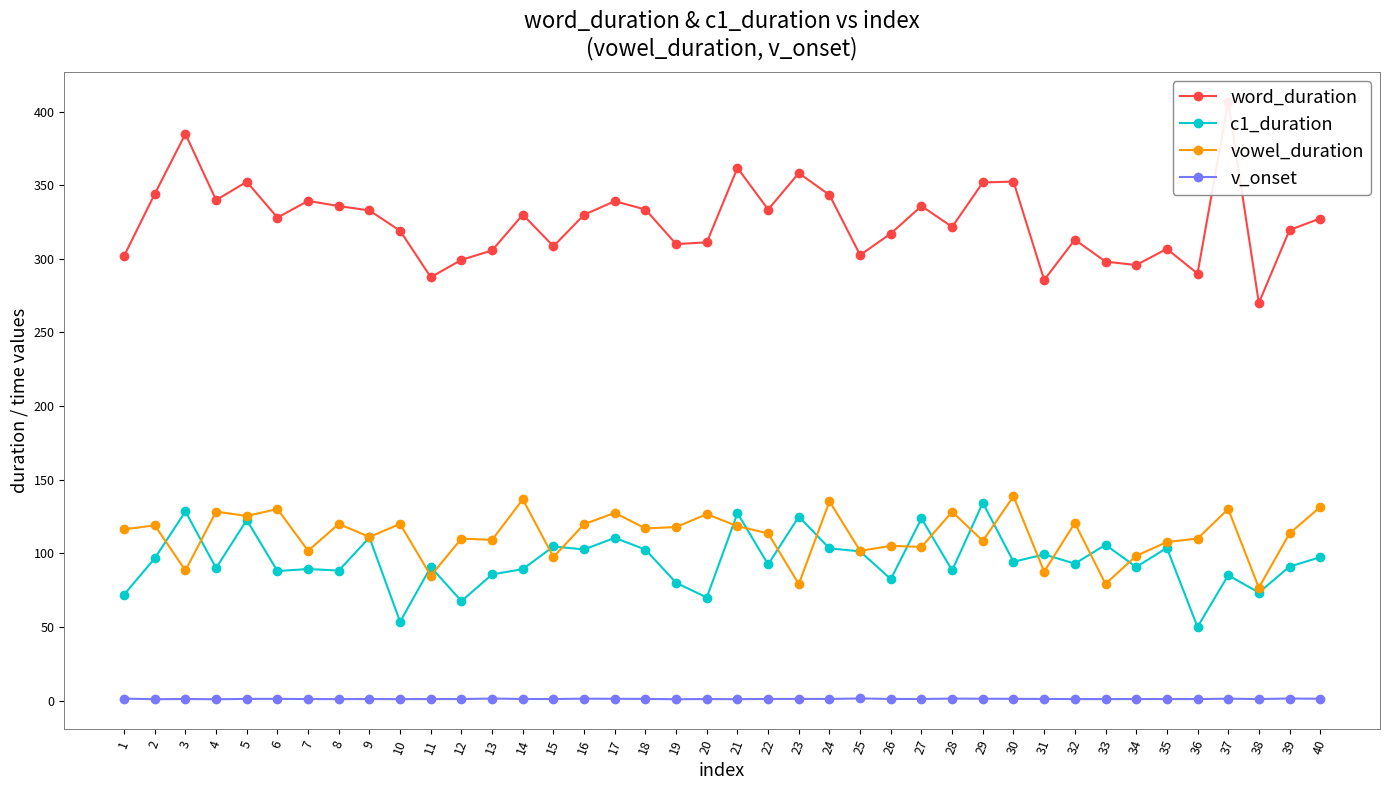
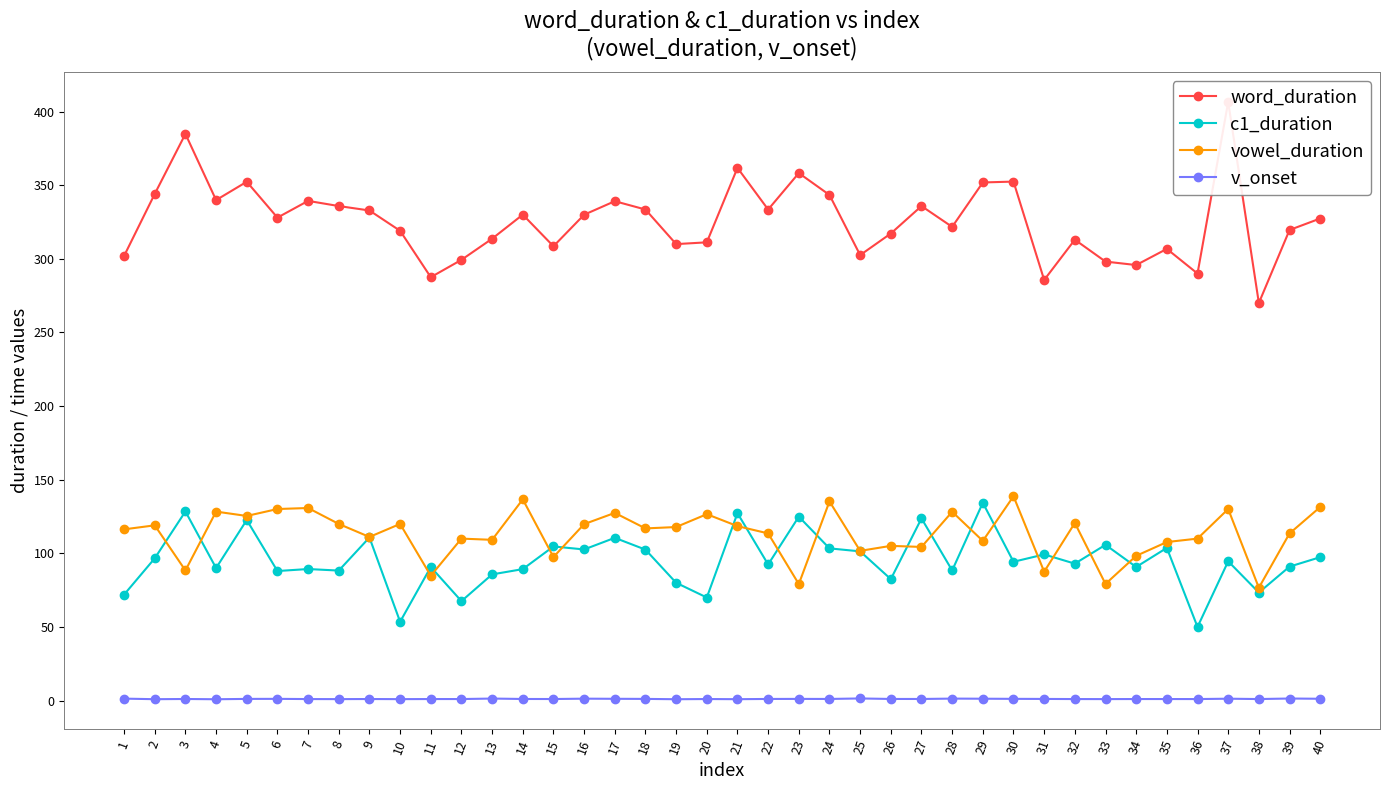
vowel_duration, 7: 102 -> 131
word_duration, 13: 306 -> 314
c1_duration, 37: 85 -> 95
